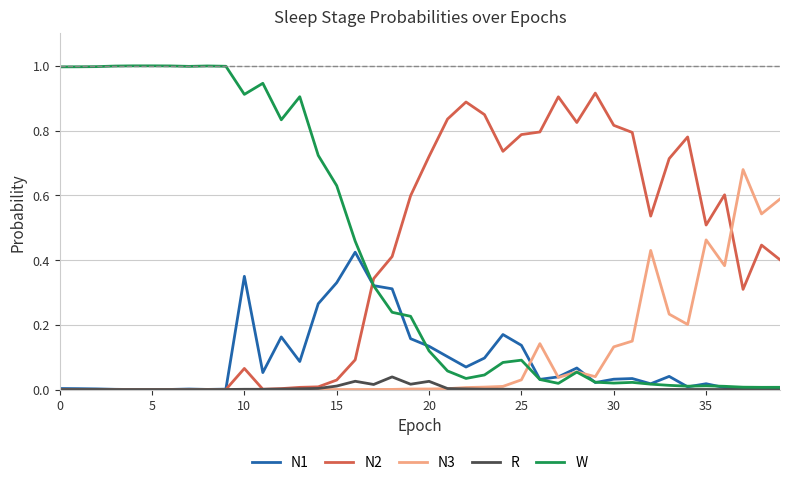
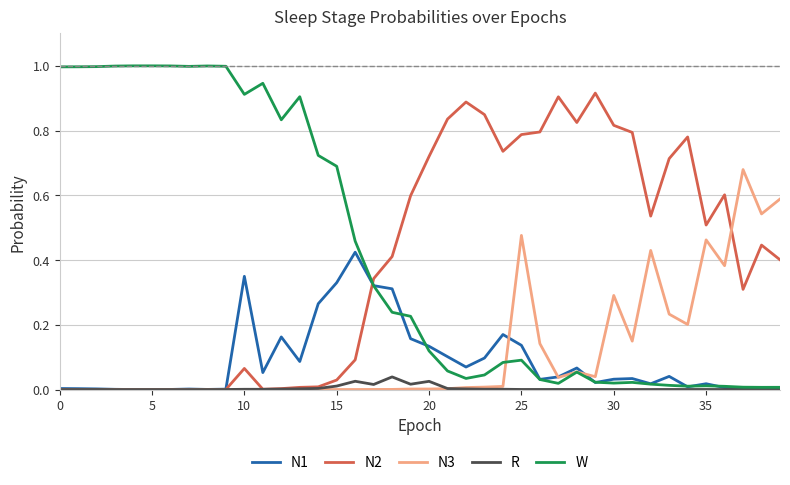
W, 15: 0.63 -> 0.69
N3, 25: 0.03 -> 0.48
N3, 30: 0.13 -> 0.29
